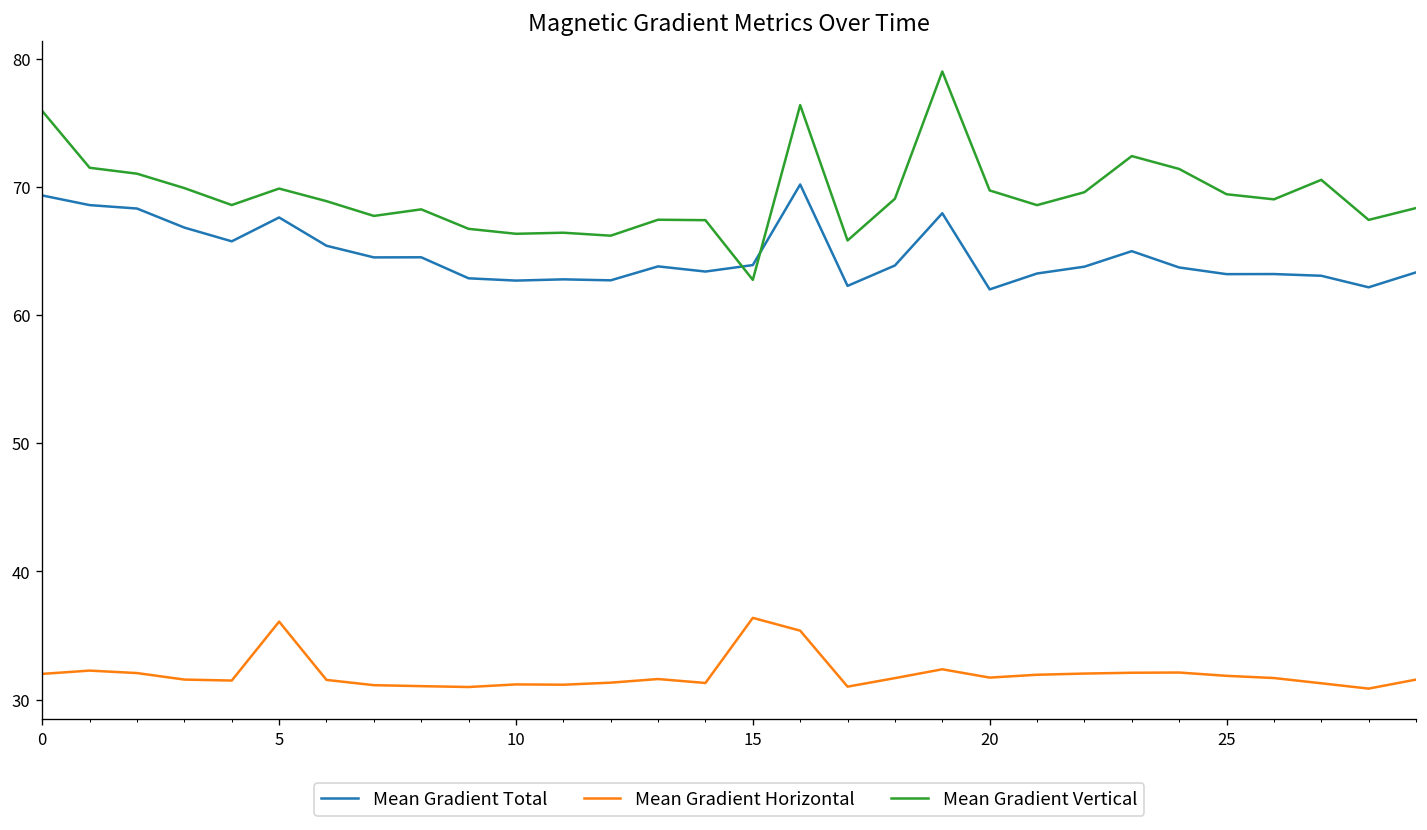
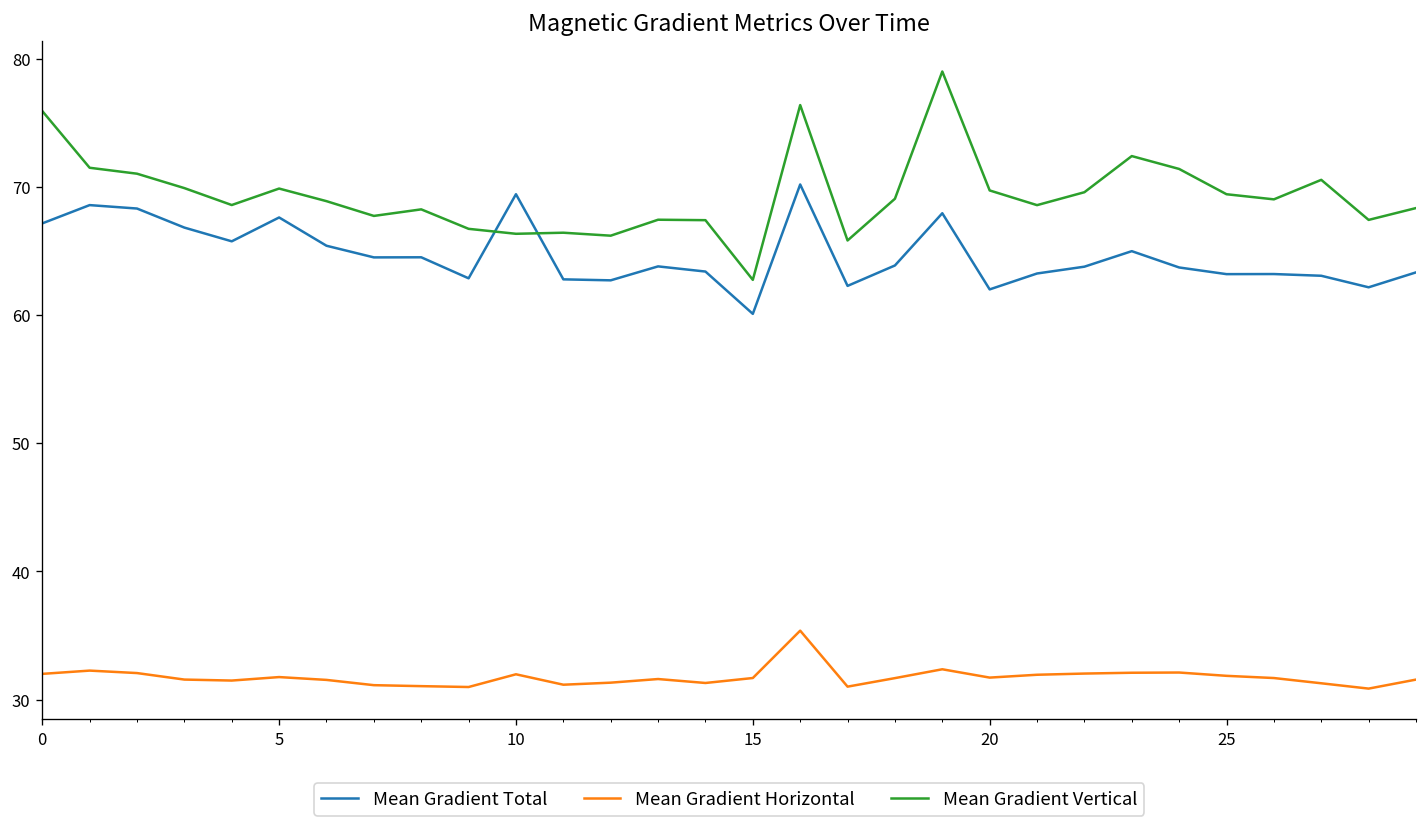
Mean Gradient Total, 0: 69.4 -> 67.2
Mean Gradient Horizontal, 5: 36.1 -> 31.8
Mean Gradient Total, 10: 62.7 -> 69.4
Mean Gradient Horizontal, 10: 31.2 -> 32.0
Mean Gradient Total, 15: 63.9 -> 60.1
Mean Gradient Horizontal, 15: 36.4 -> 31.7
